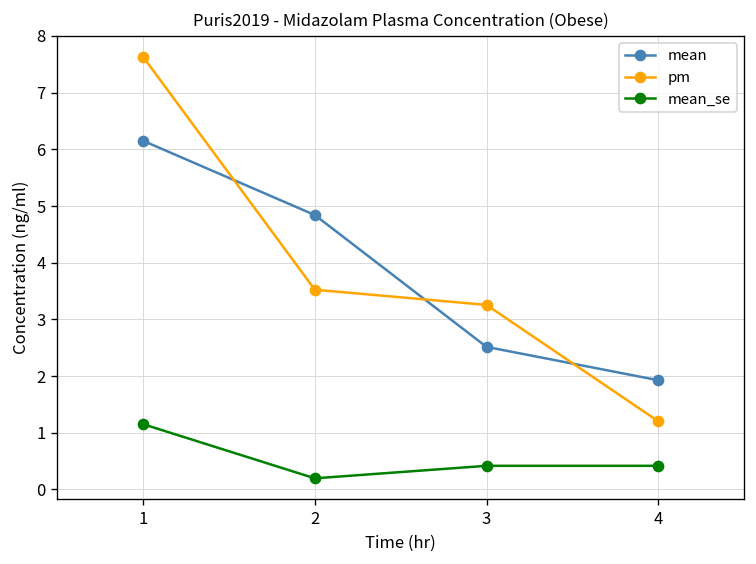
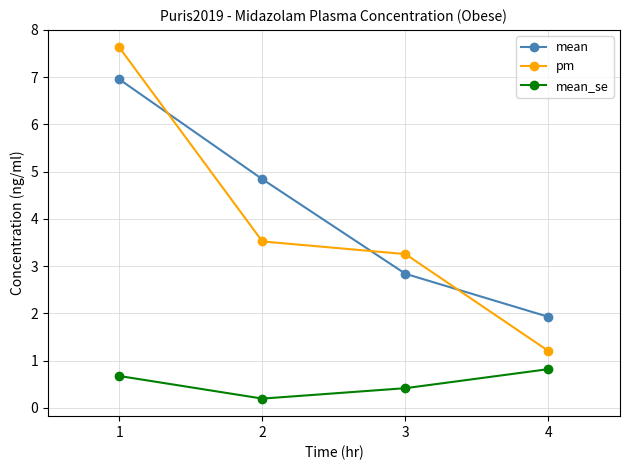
mean, 1: 6.2 -> 7.0
mean_se, 1: 1.2 -> 0.7
mean, 3: 2.5 -> 2.8
mean_se, 4: 0.4 -> 0.8
